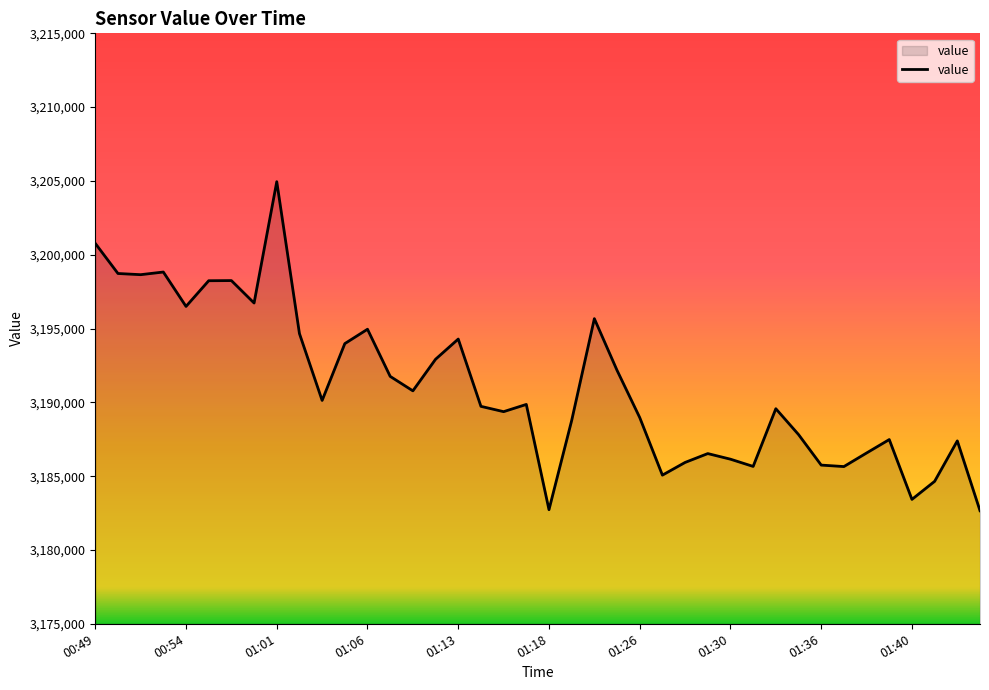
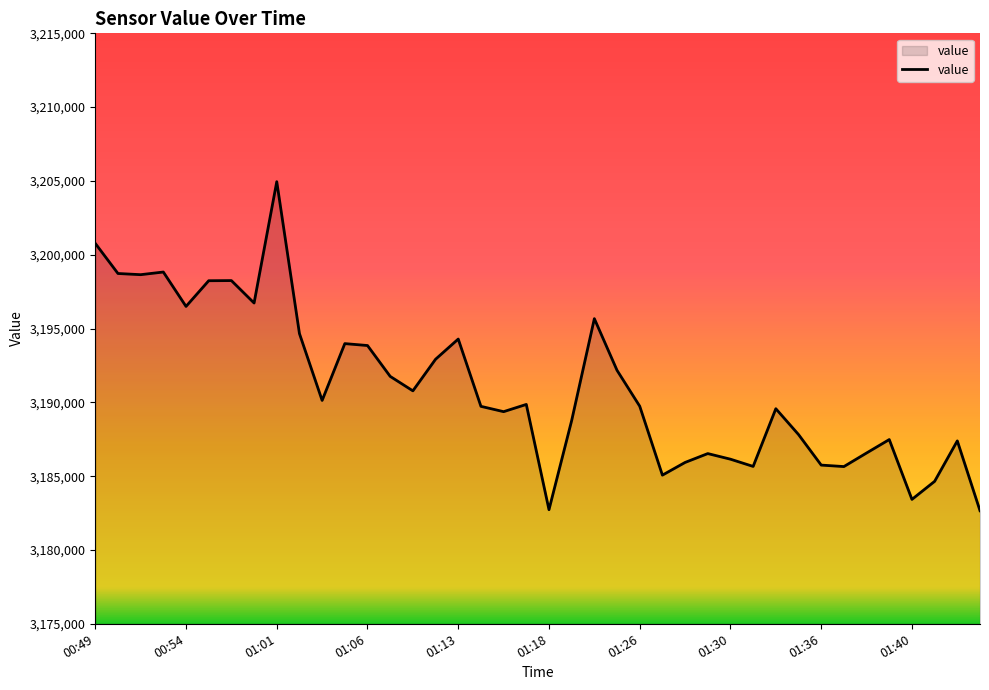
01:06: 3,195,000 -> 3,193,900
01:26: 3,189,000 -> 3,189,700
